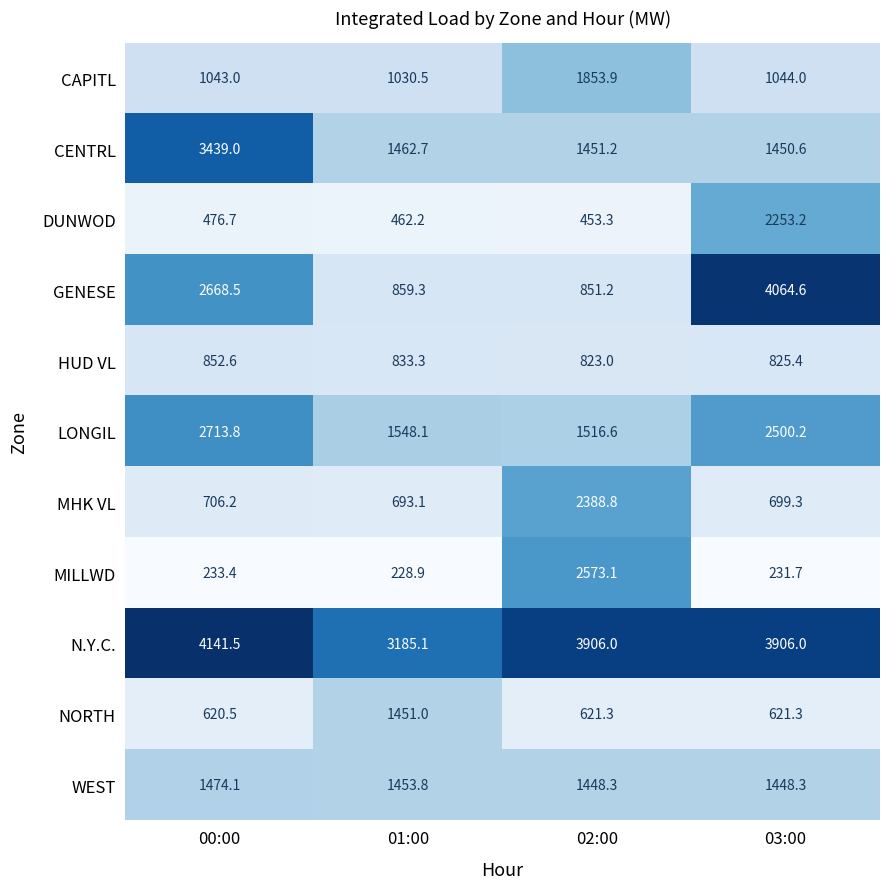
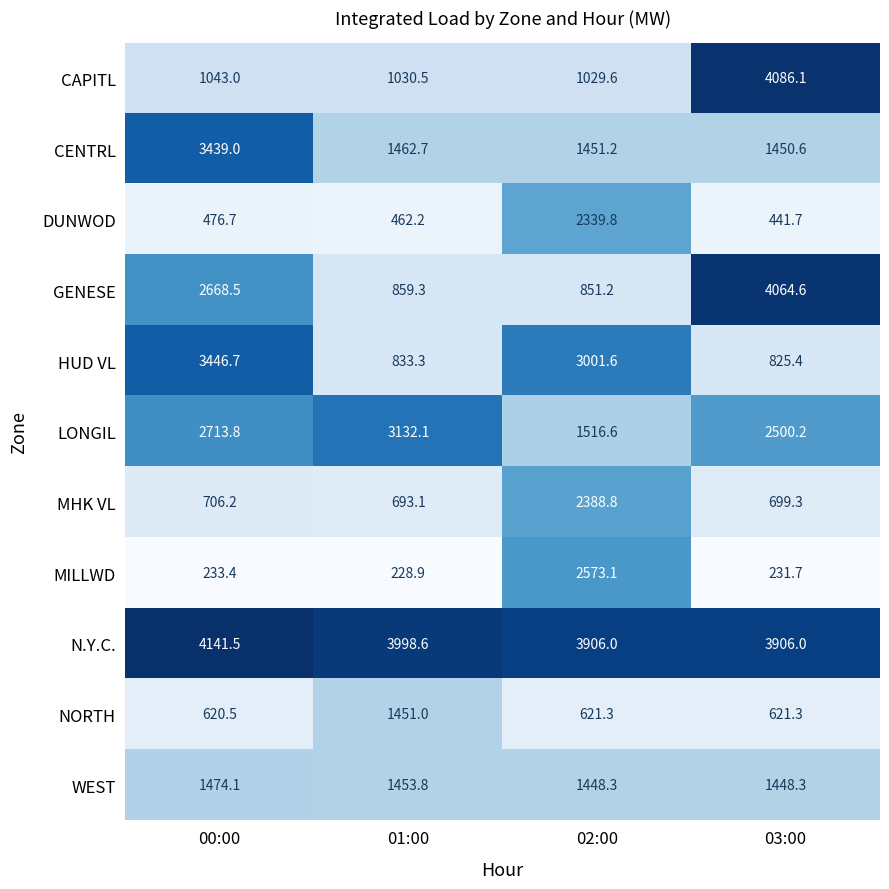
CAPITL, 02:00: 1853.9 -> 1029.6
CAPITL, 03:00: 1044.0 -> 4086.1
DUNWOD, 02:00: 453.3 -> 2339.8
DUNWOD, 03:00: 2253.2 -> 441.7
HUD VL, 00:00: 852.6 -> 3446.7
HUD VL, 02:00: 823.0 -> 3001.6
LONGIL, 01:00: 1548.1 -> 3132.1
N.Y.C., 01:00: 3185.1 -> 3998.6
